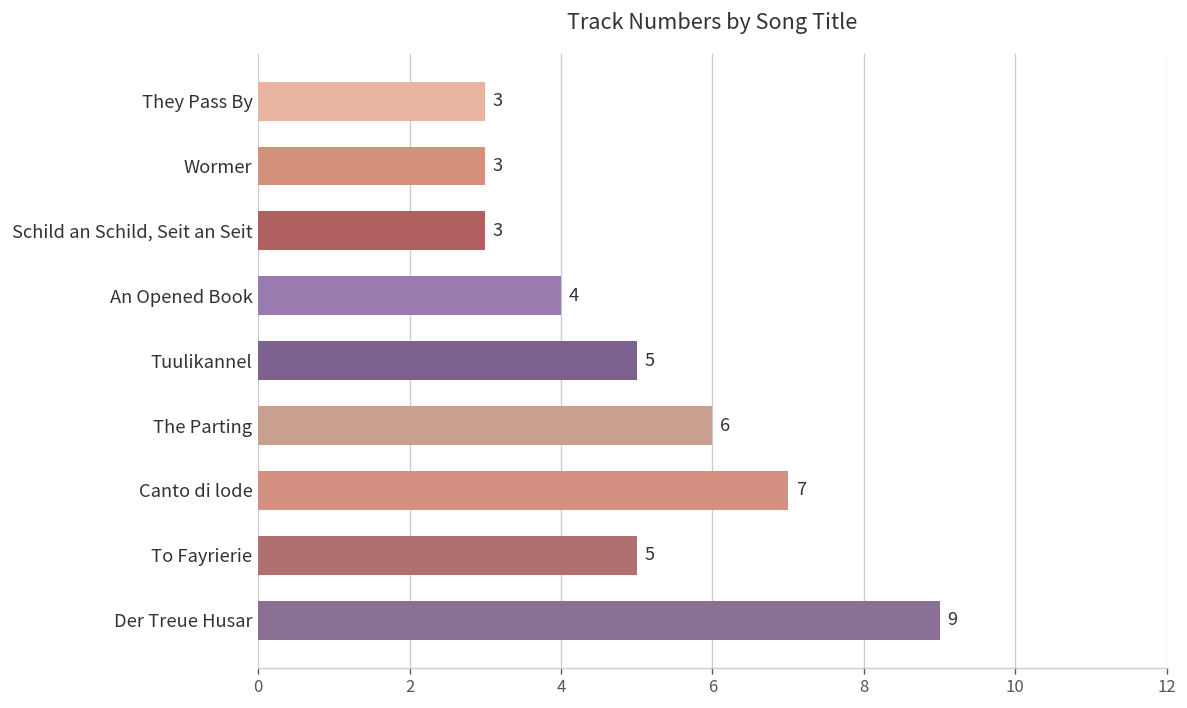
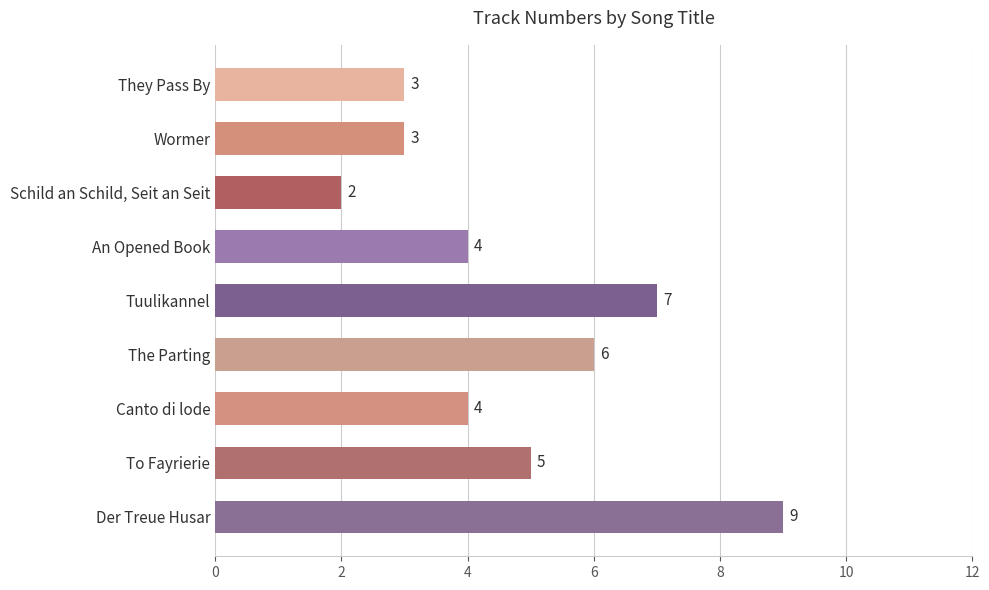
Schild an Schild, Seit an Seit: 3 -> 2
Tuulikannel: 5 -> 7
Canto di lode: 7 -> 4
